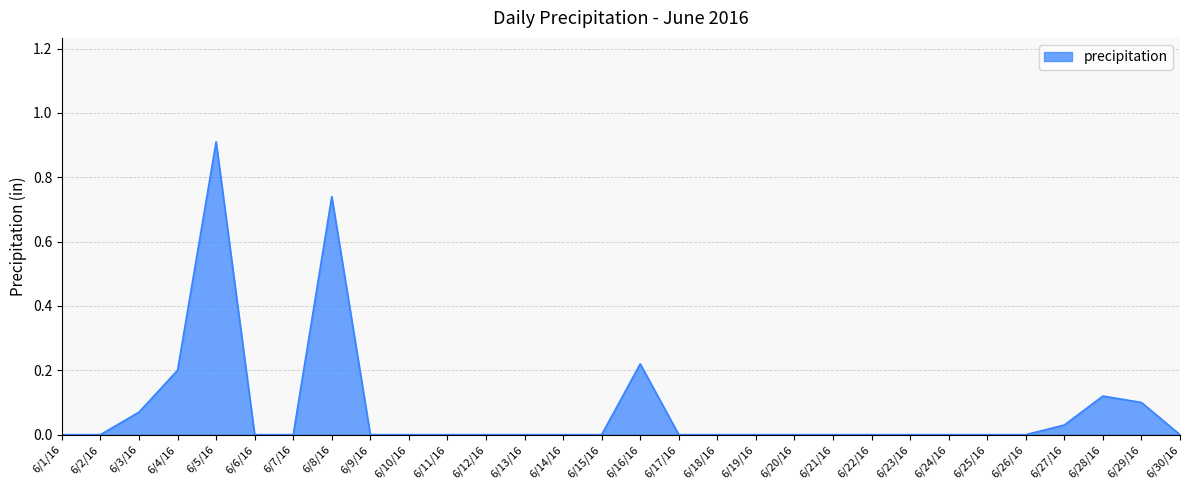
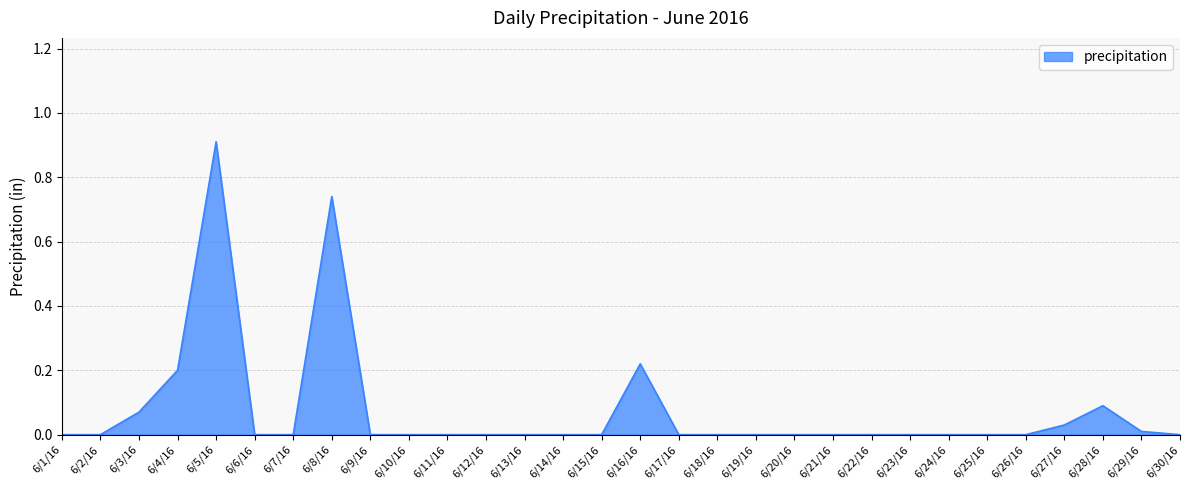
6/28/16: 0.12 -> 0.09
6/29/16: 0.10 -> 0.01
